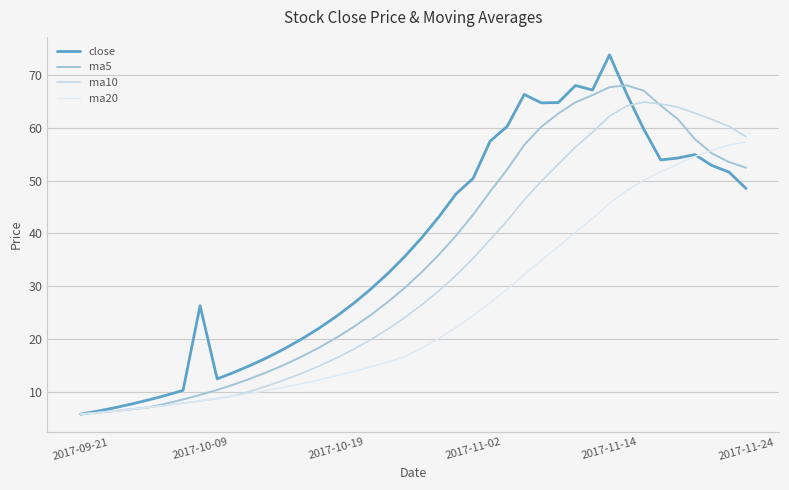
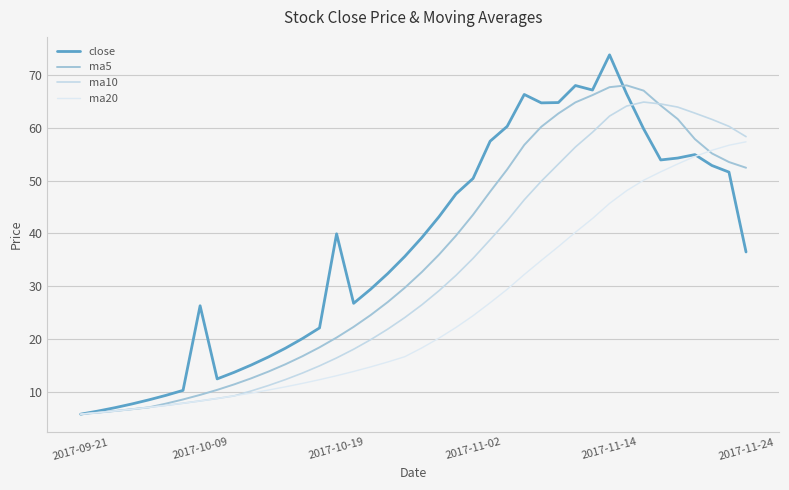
close, 2017-10-19: 24 -> 40
close, 2017-11-24: 49 -> 37
